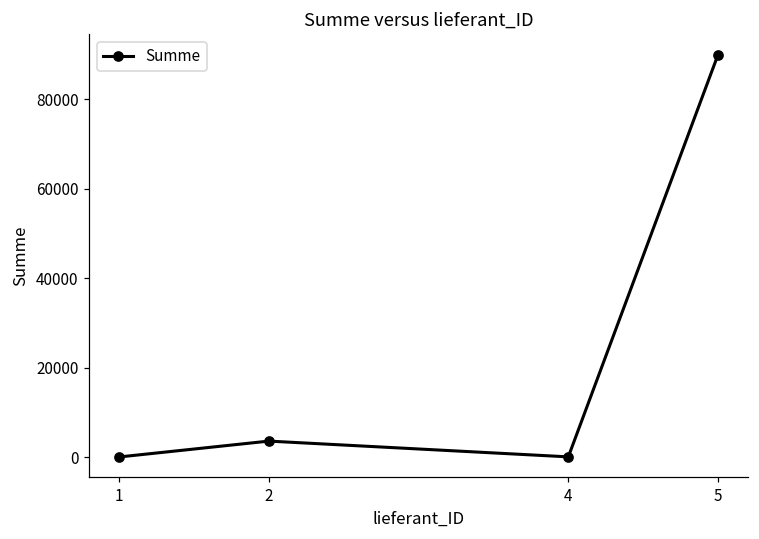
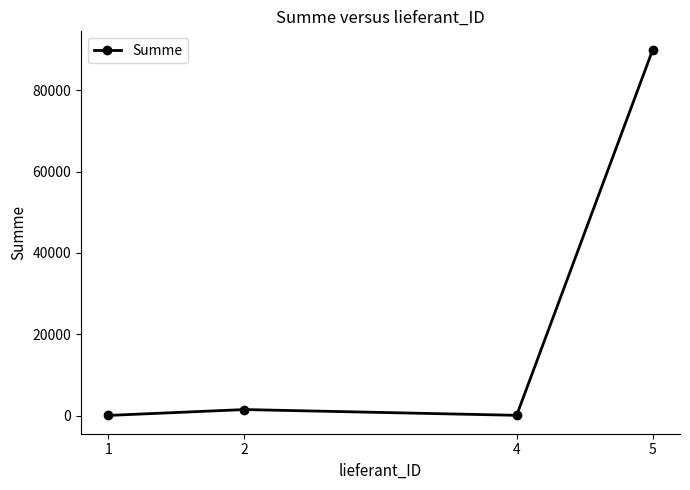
2: 4000 -> 2000
